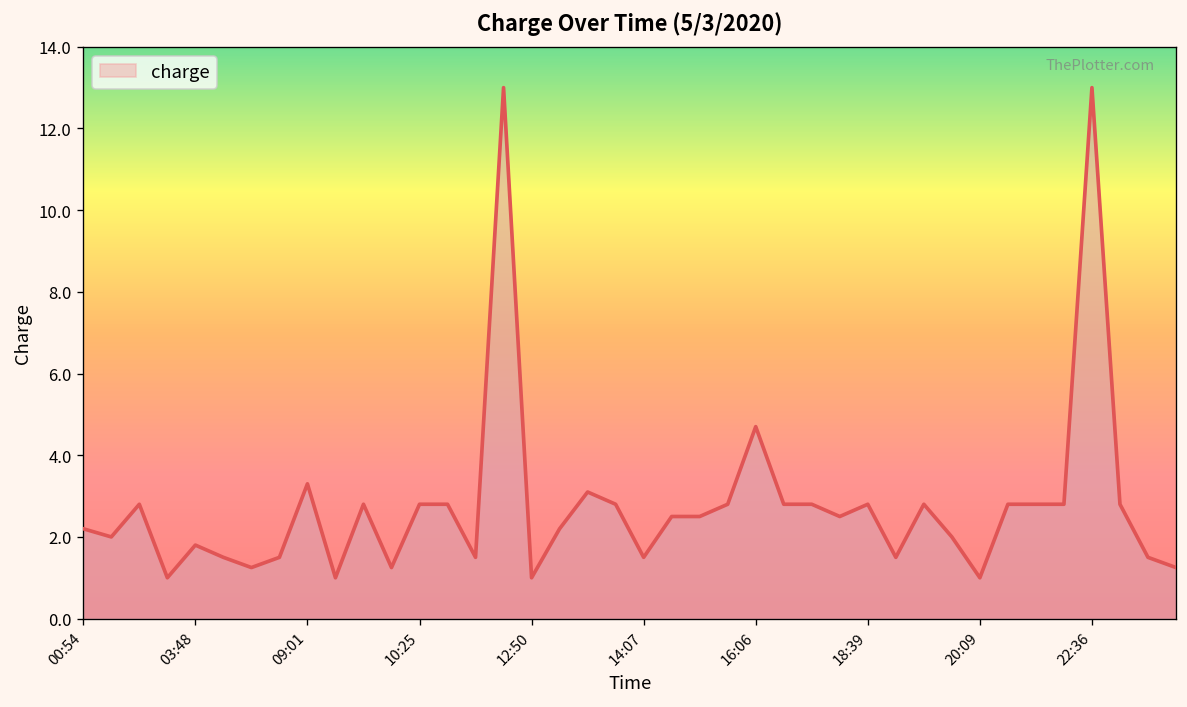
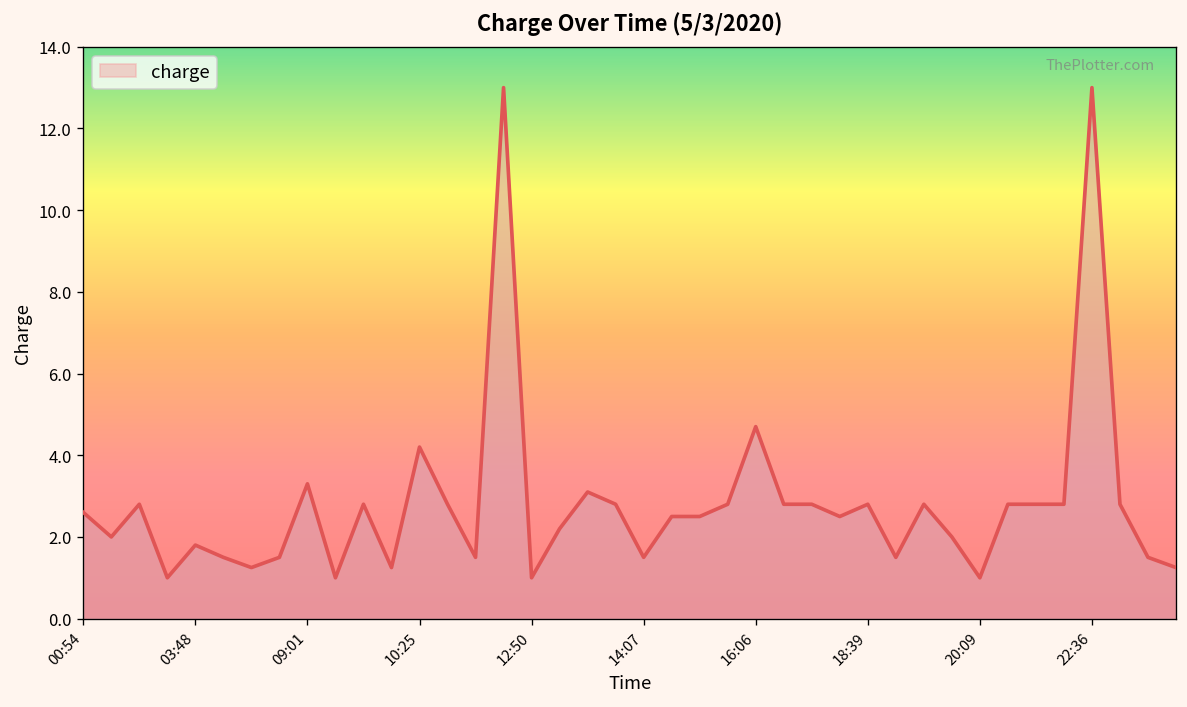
00:54: 2.2 -> 2.6
10:25: 2.8 -> 4.2
